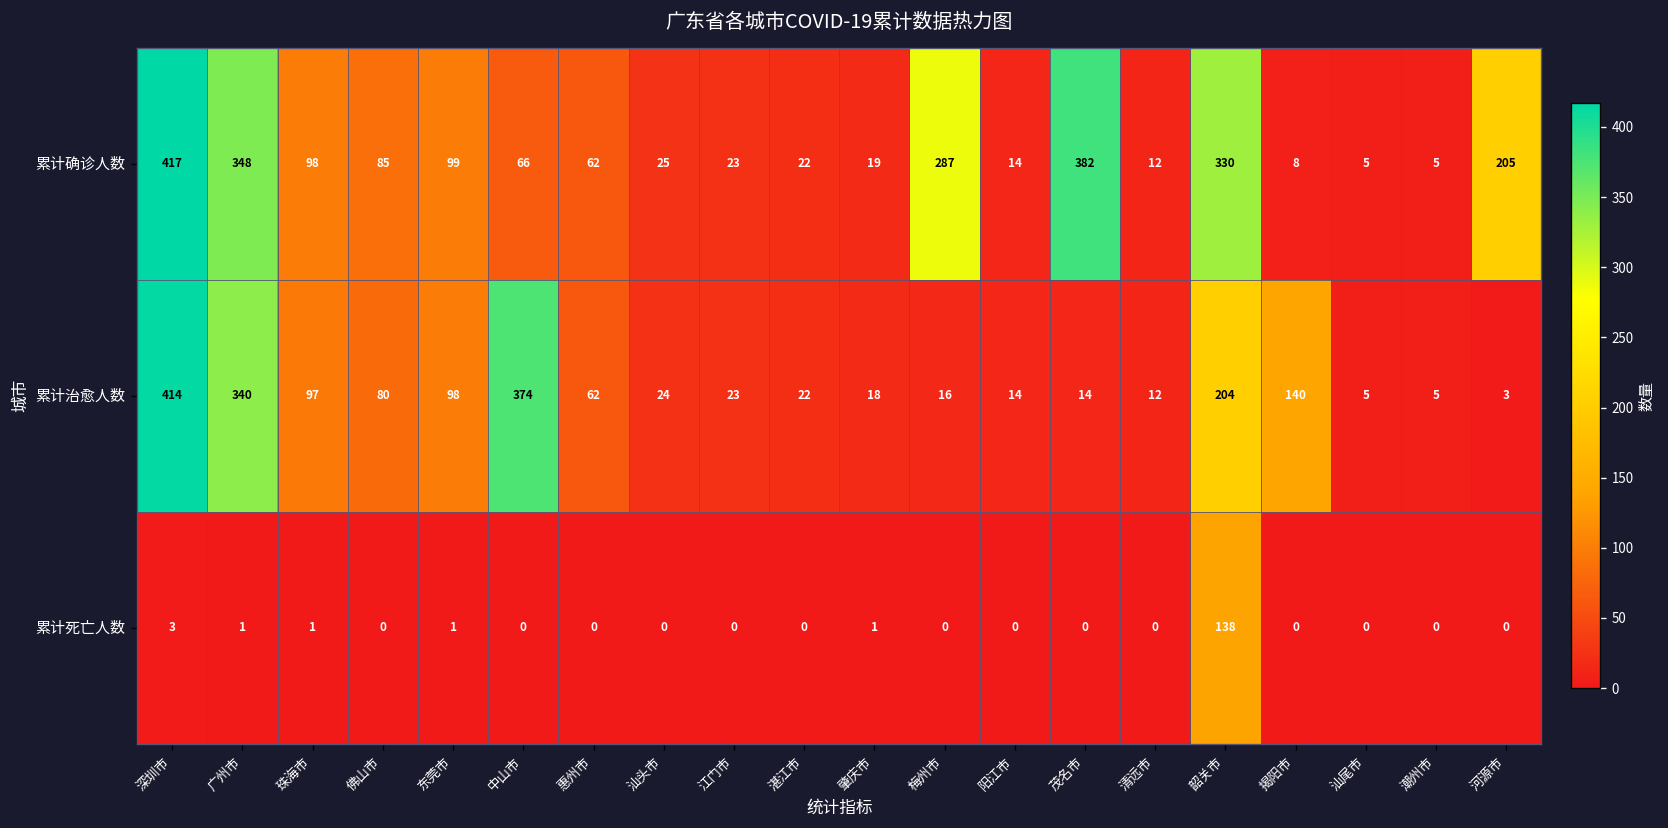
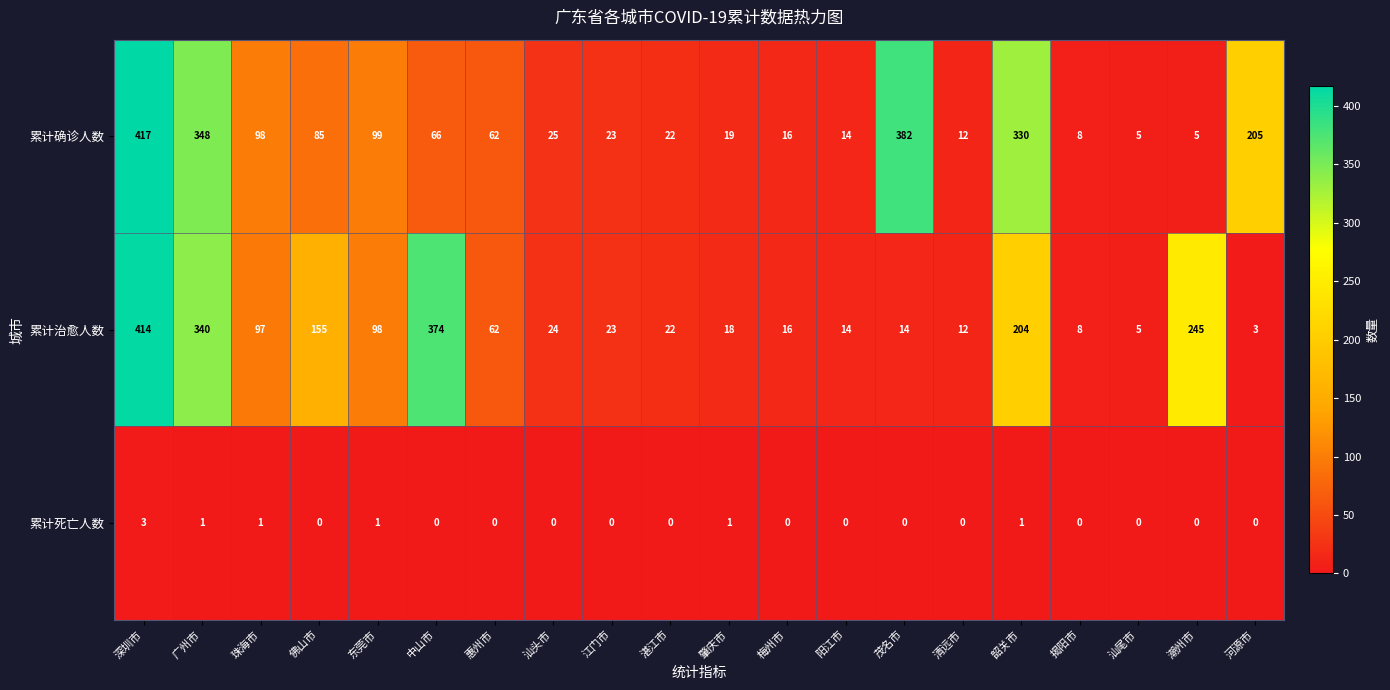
累计确诊人数, 梅州市: 287 -> 16
累计治愈人数, 佛山市: 80 -> 155
累计治愈人数, 揭阳市: 140 -> 8
累计治愈人数, 潮州市: 5 -> 245
累计死亡人数, 韶关市: 138 -> 1
